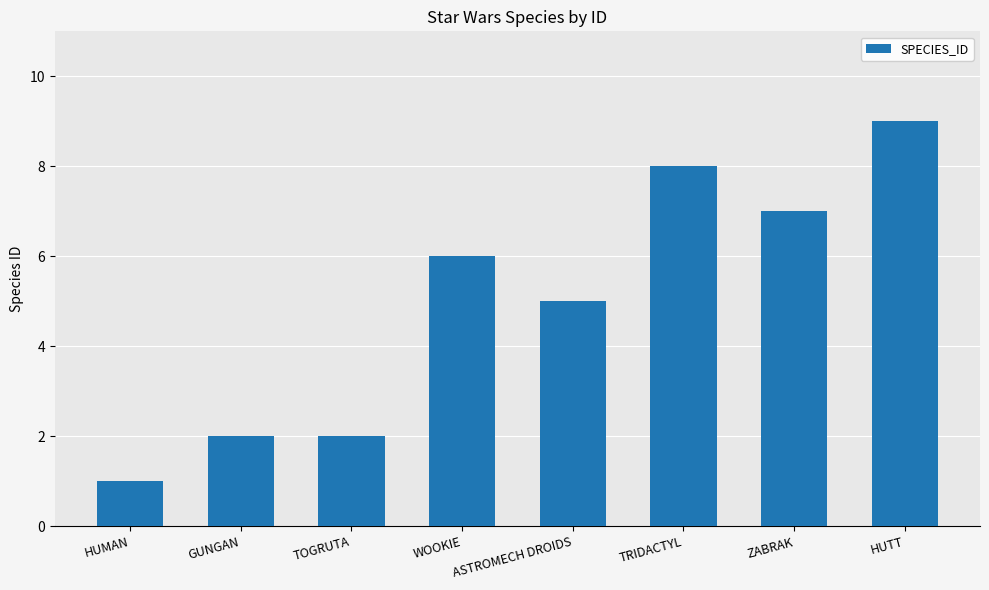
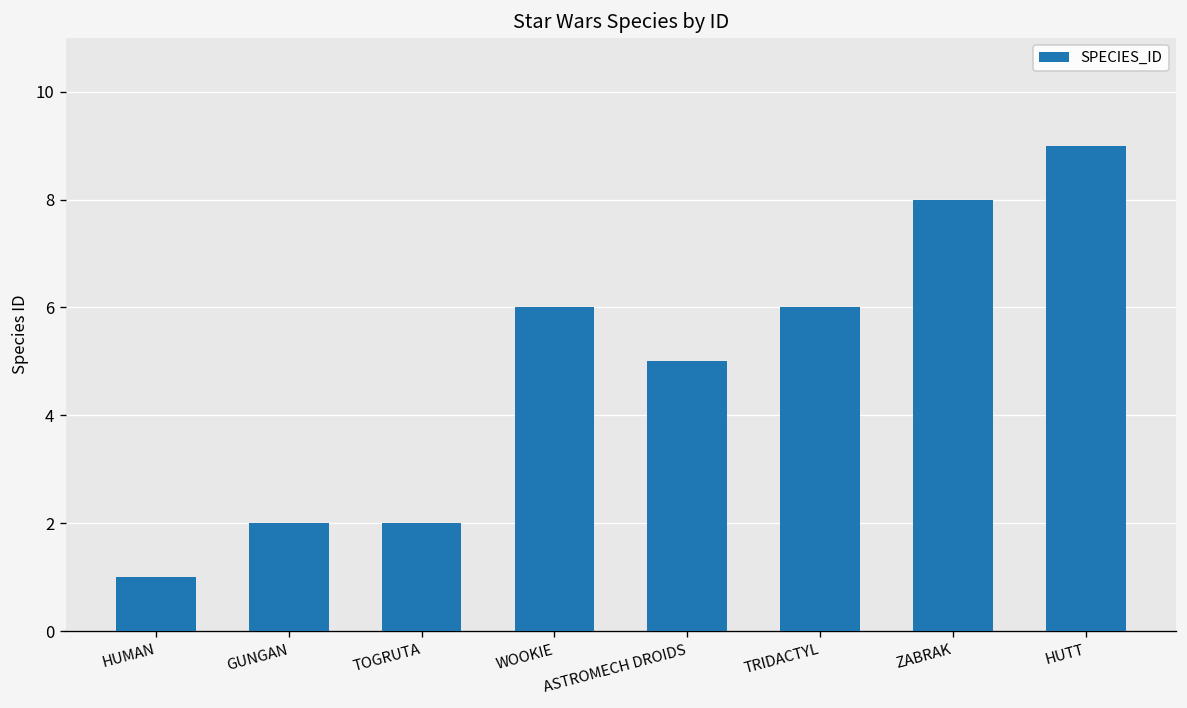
TRIDACTYL: 8 -> 6
ZABRAK: 7 -> 8
